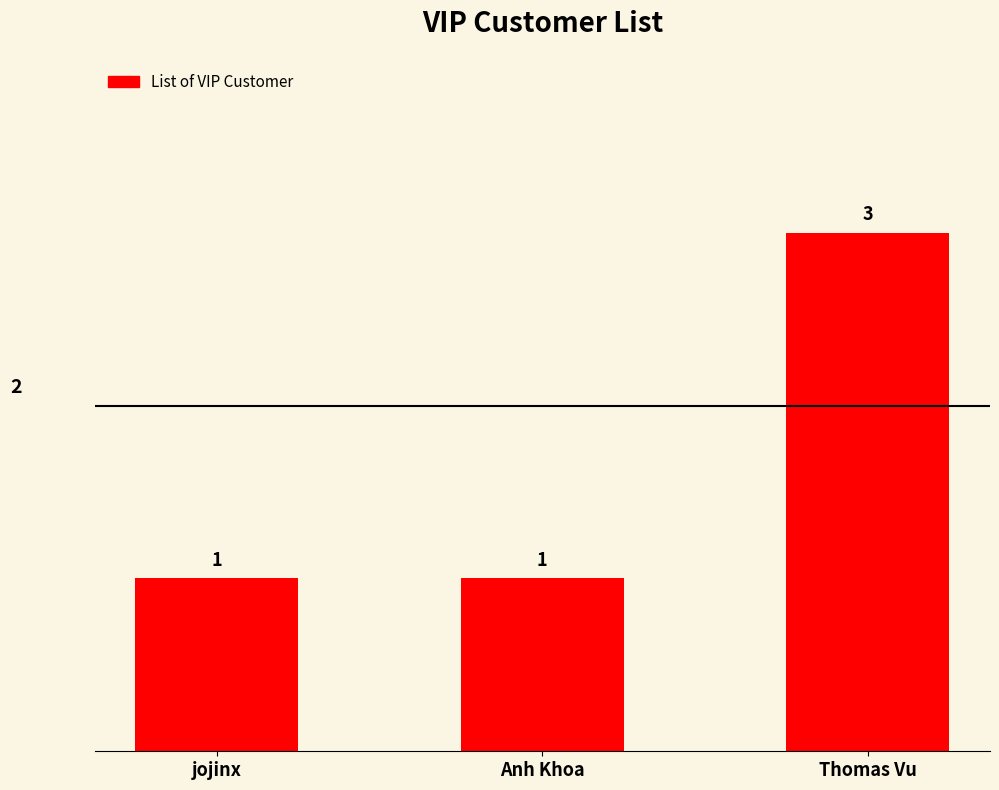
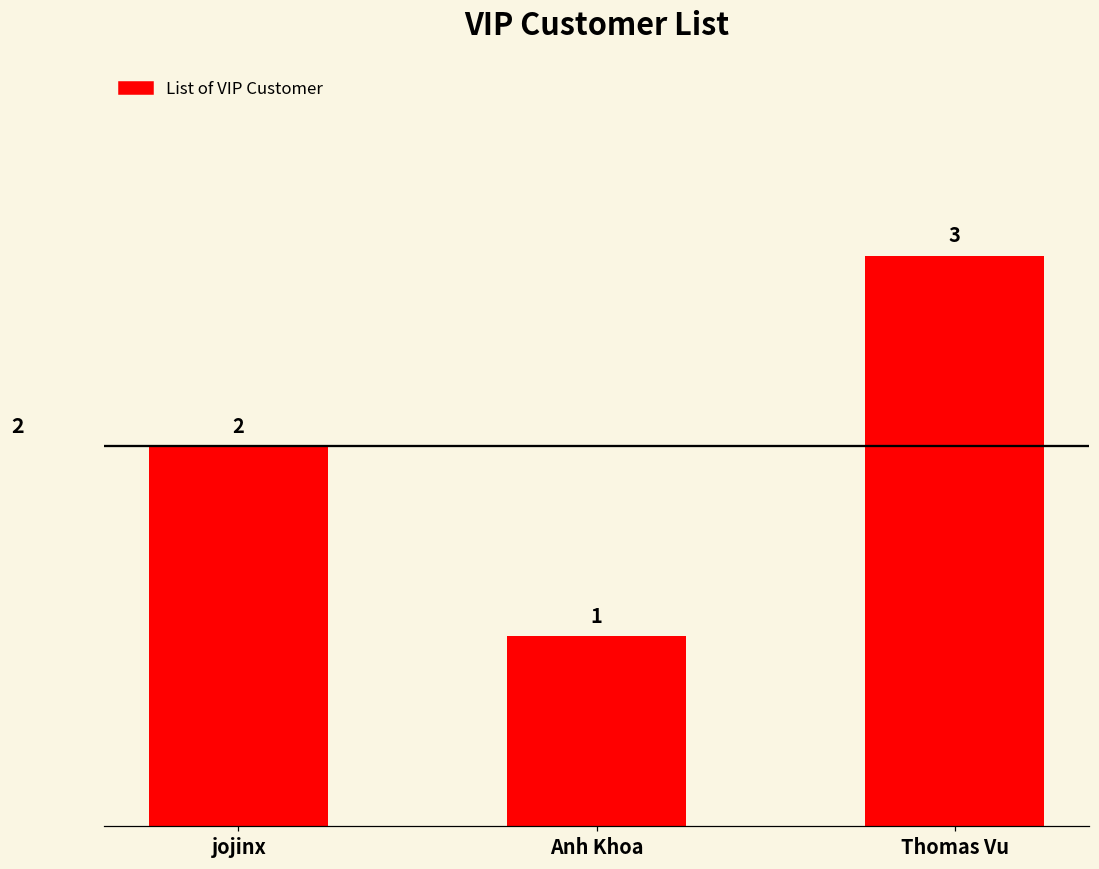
jojinx: 1 -> 2
